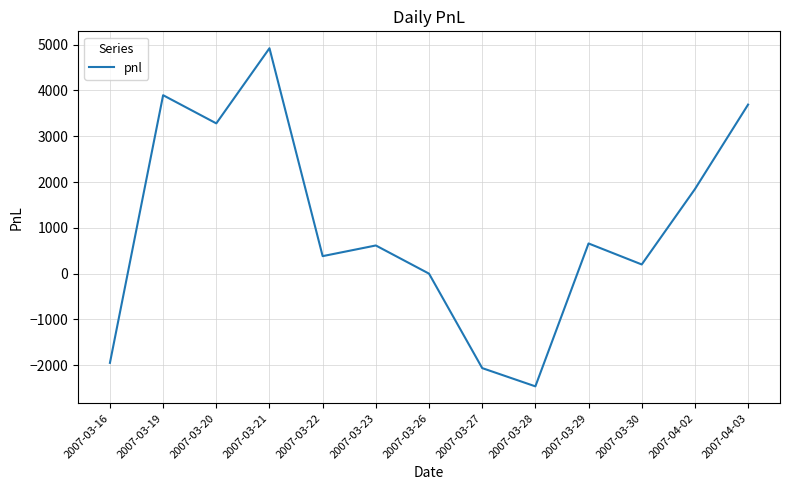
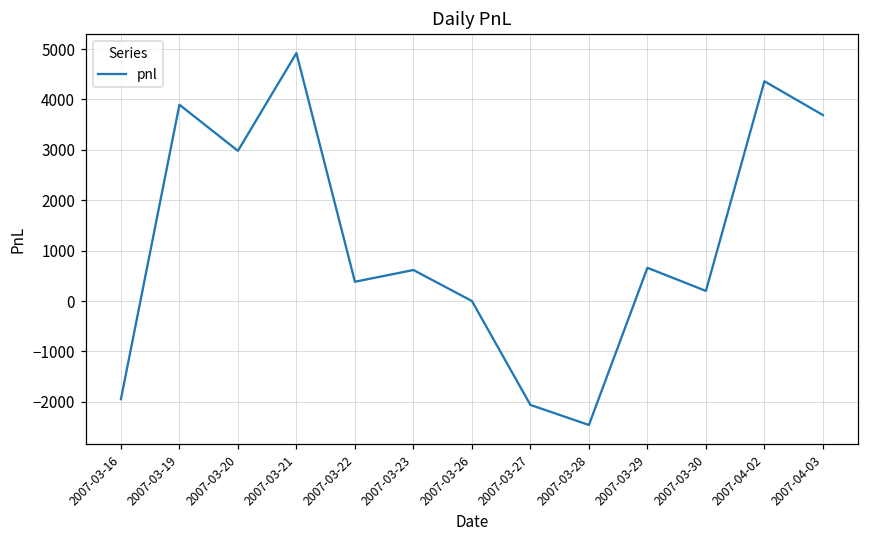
2007-03-20: 3300 -> 3000
2007-04-02: 1800 -> 4400
